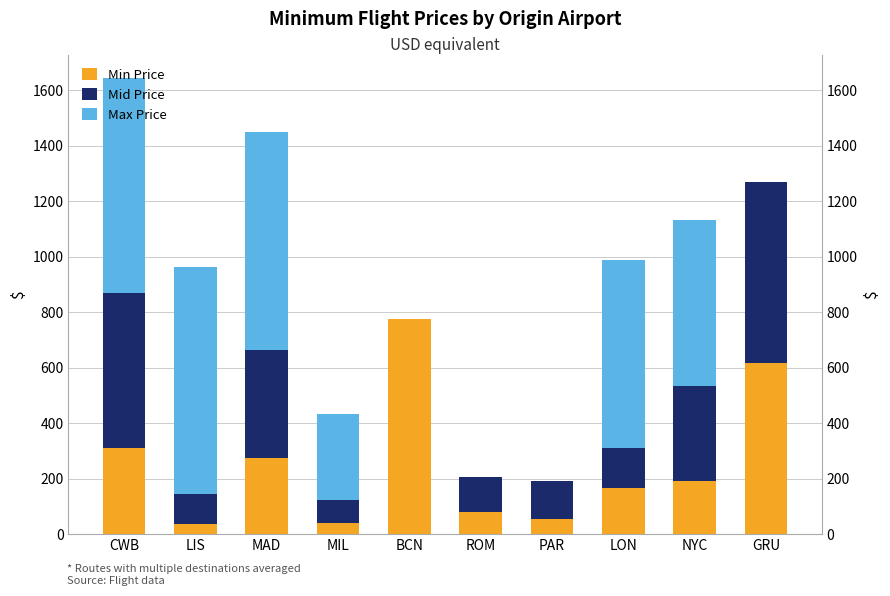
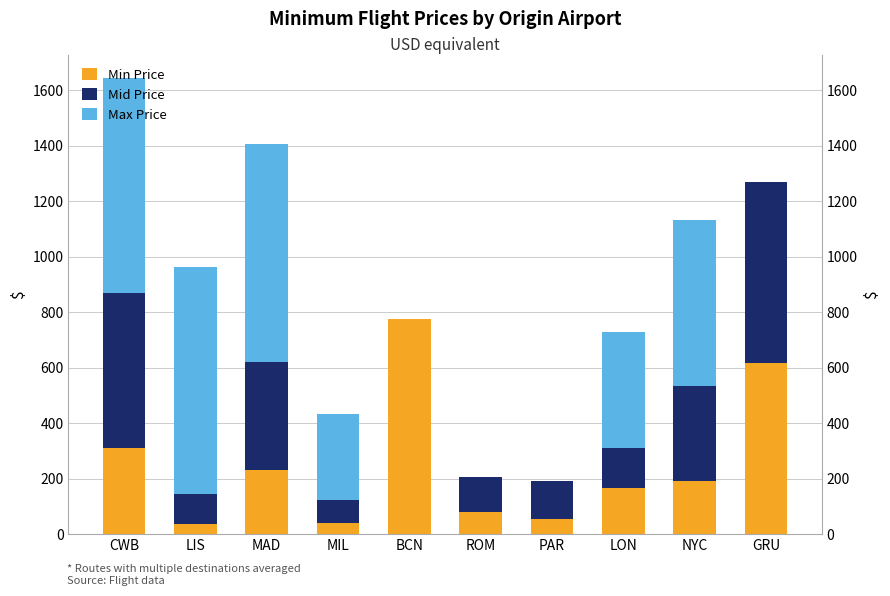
Min Price, MAD: 270 -> 230
Max Price, LON: 680 -> 420
